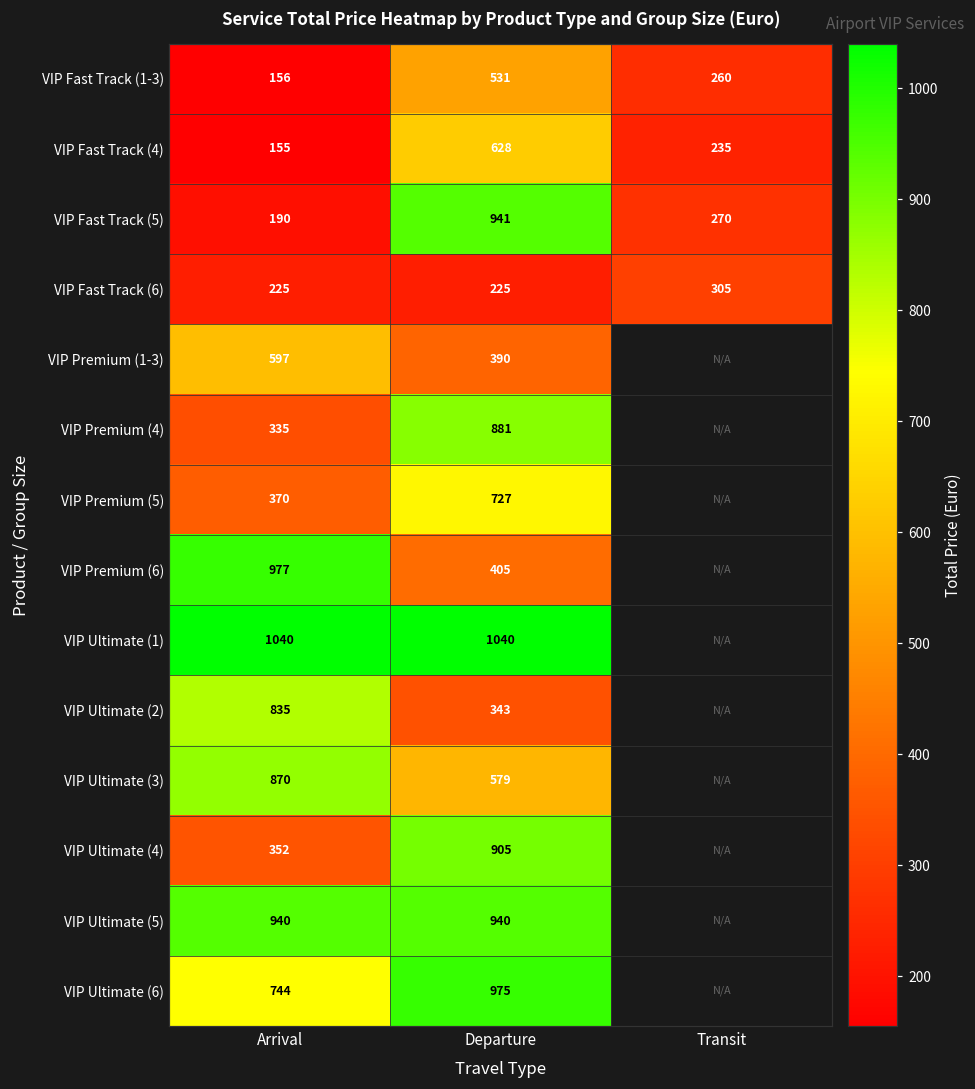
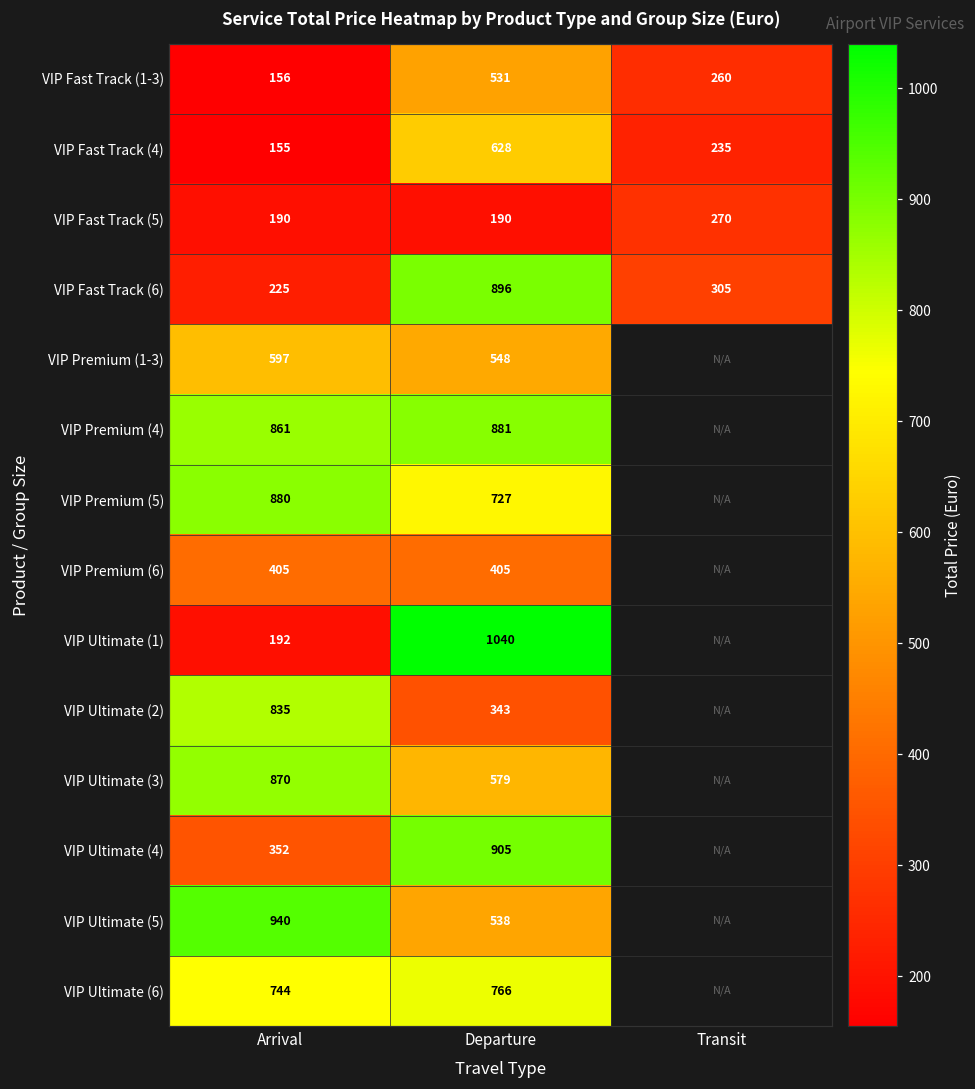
VIP Fast Track (5), Departure: 941 -> 190
VIP Fast Track (6), Departure: 225 -> 896
VIP Premium (1-3), Departure: 390 -> 548
VIP Premium (4), Arrival: 335 -> 861
VIP Premium (5), Arrival: 370 -> 880
VIP Premium (6), Arrival: 977 -> 405
VIP Ultimate (1), Arrival: 1040 -> 192
VIP Ultimate (5), Departure: 940 -> 538
VIP Ultimate (6), Departure: 975 -> 766
